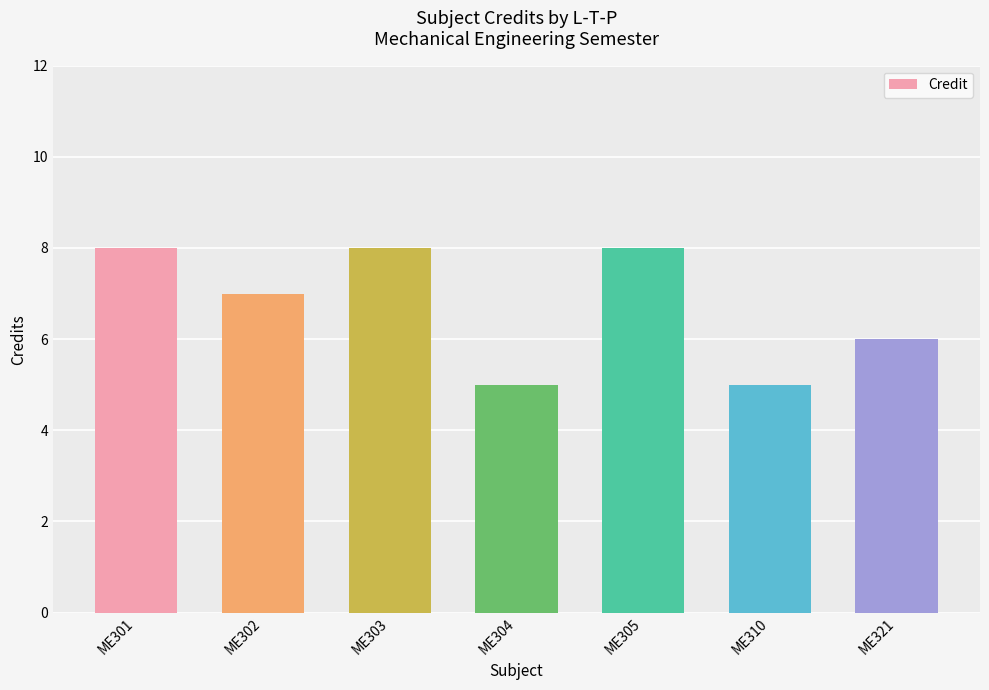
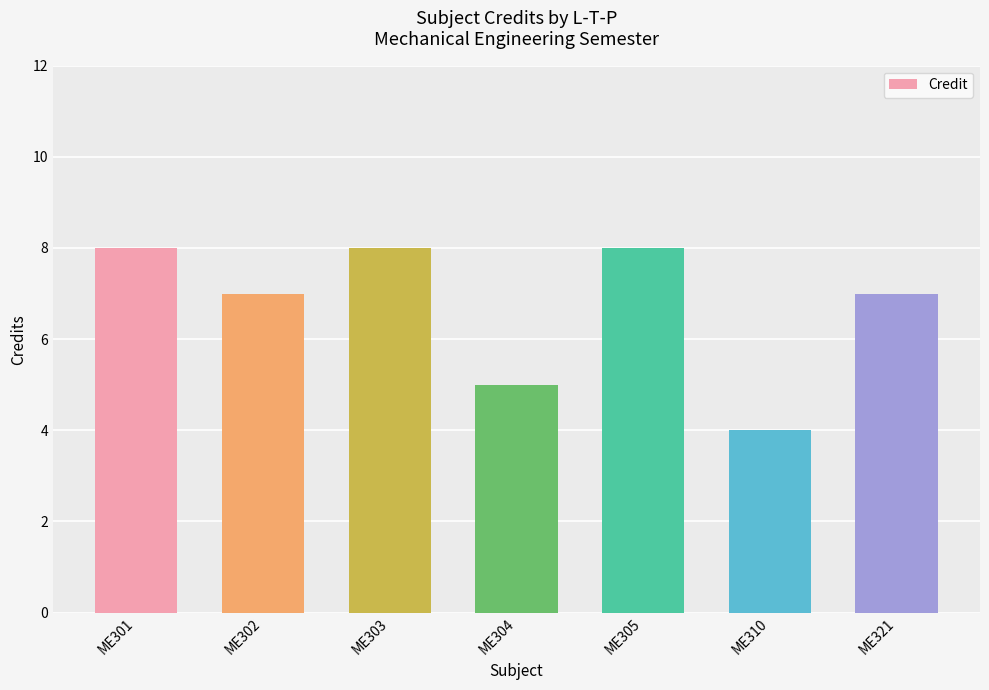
ME310: 5 -> 4
ME321: 6 -> 7
